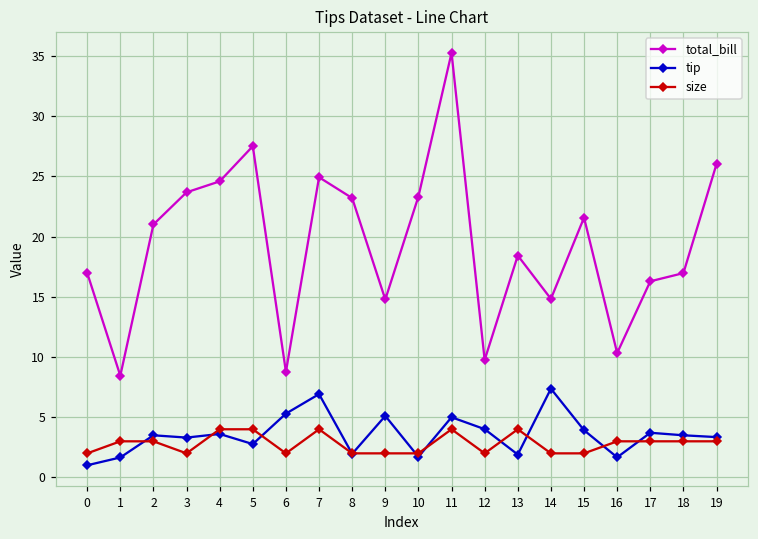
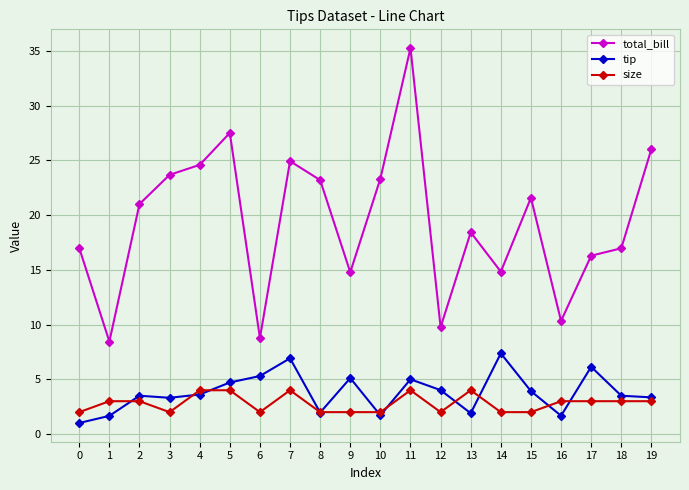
tip, 5: 2.8 -> 4.7
tip, 17: 3.7 -> 6.1
